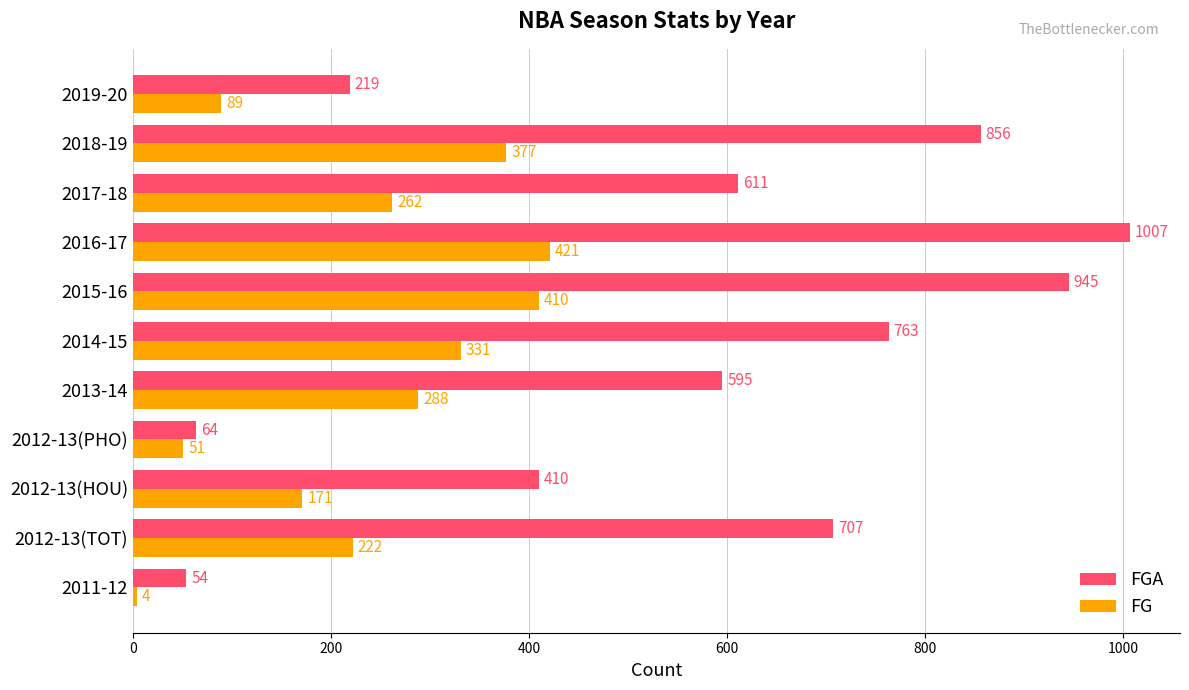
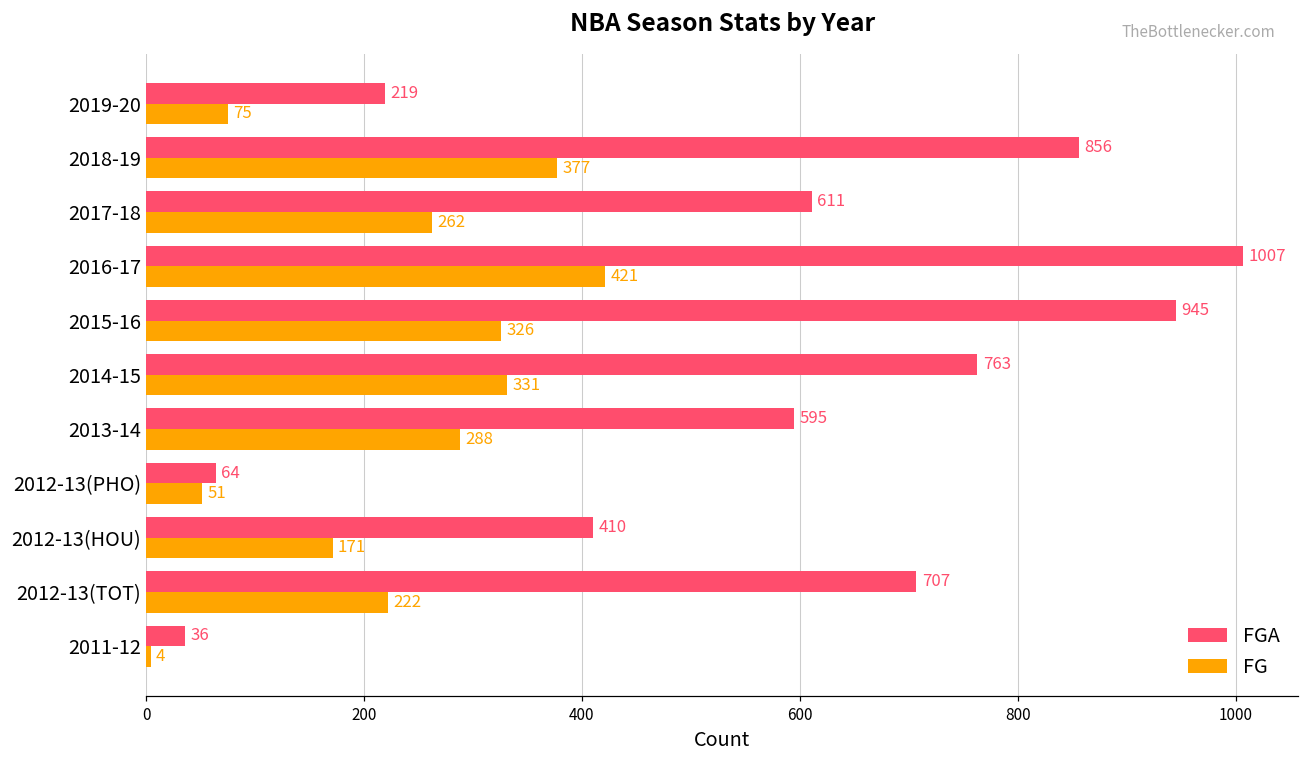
FG, 2019-20: 89 -> 75
FG, 2015-16: 410 -> 326
FGA, 2011-12: 54 -> 36
